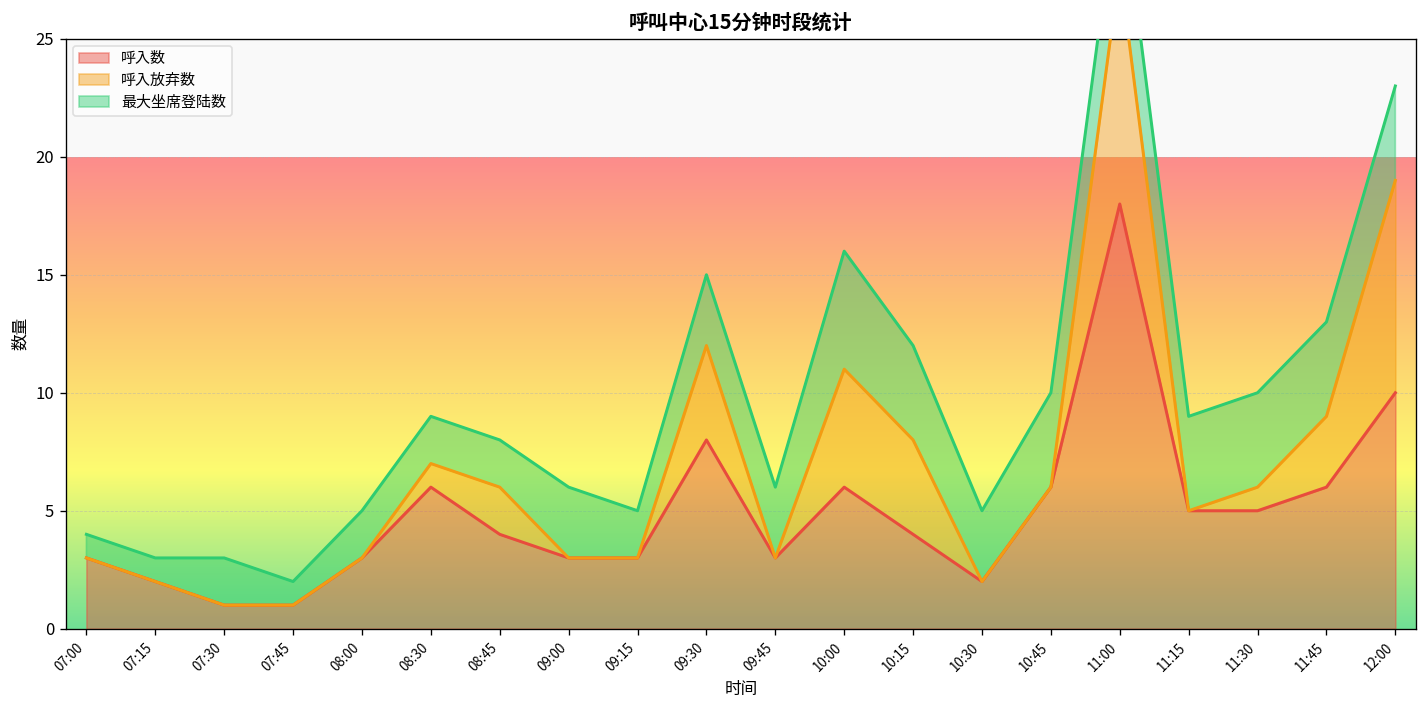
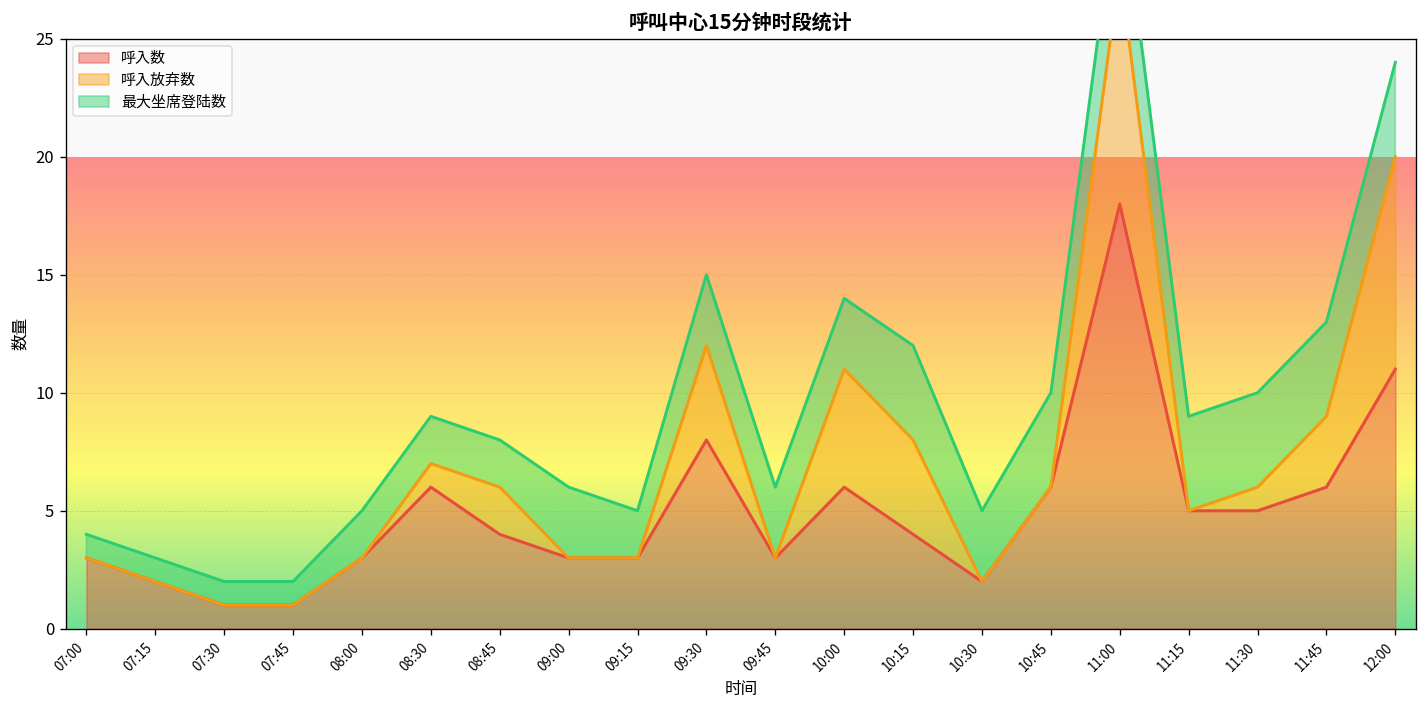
最大坐席登陆数, 07:30: 2 -> 1
最大坐席登陆数, 10:00: 5 -> 3
呼入数, 12:00: 10 -> 11
